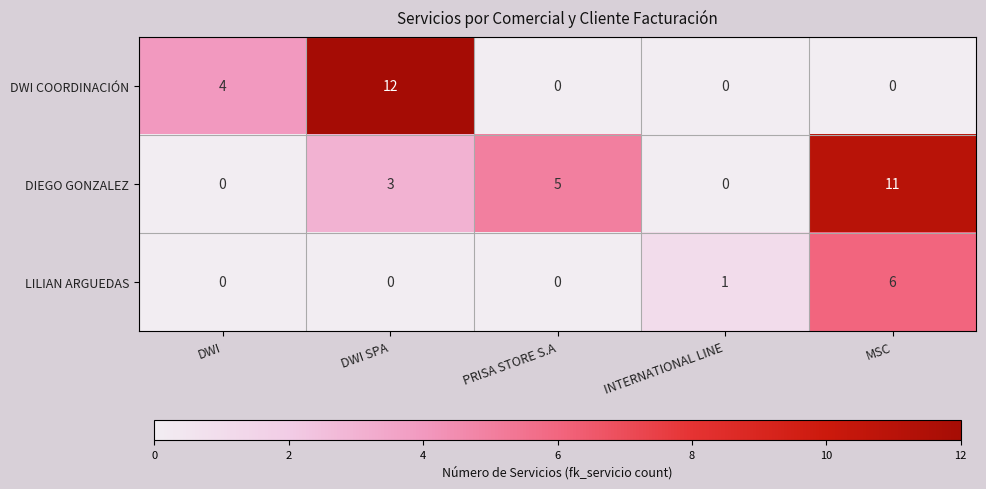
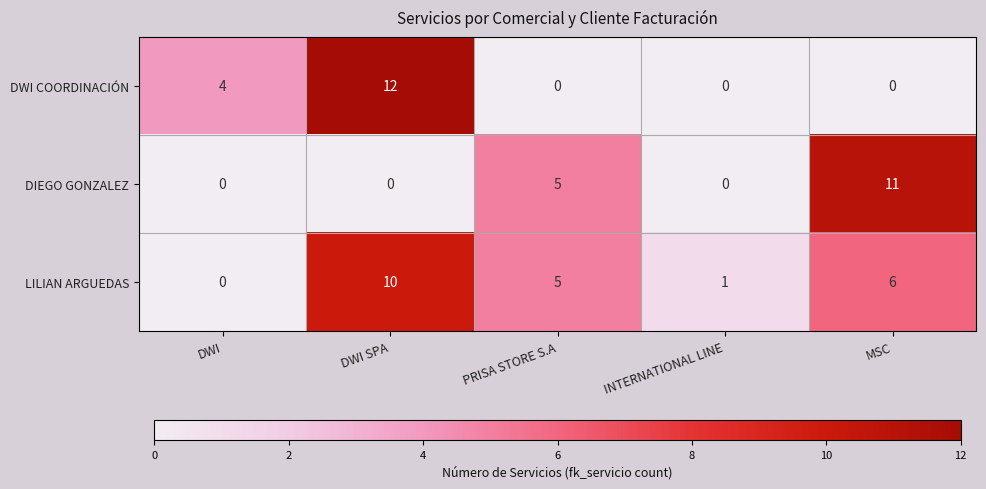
DIEGO GONZALEZ, DWI SPA: 3 -> 0
LILIAN ARGUEDAS, DWI SPA: 0 -> 10
LILIAN ARGUEDAS, PRISA STORE S.A: 0 -> 5
